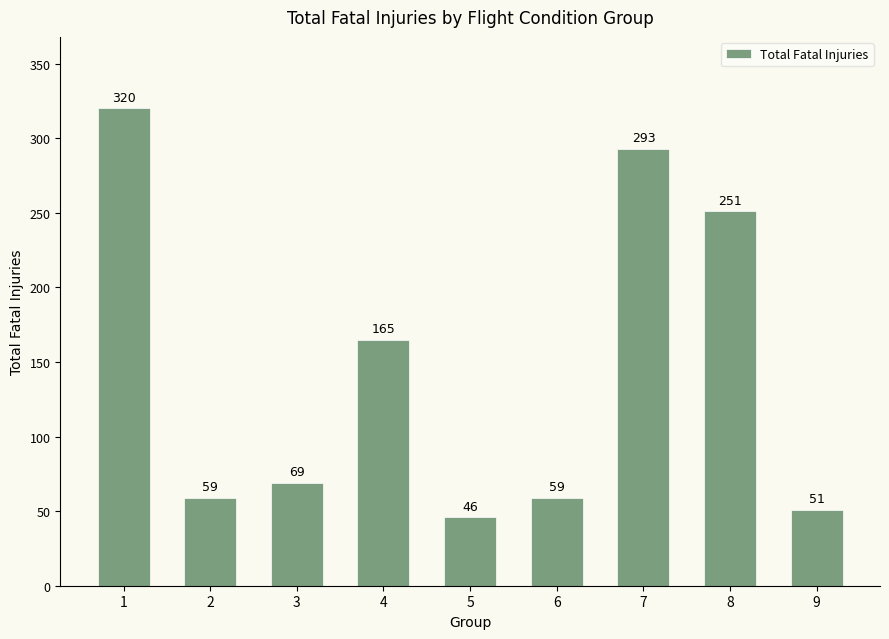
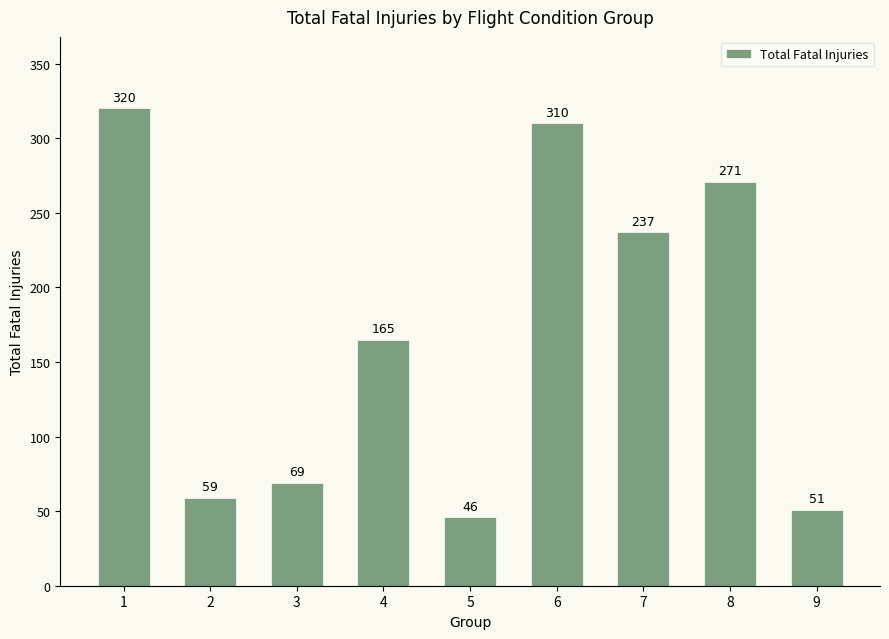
6: 59 -> 310
7: 293 -> 237
8: 251 -> 271
